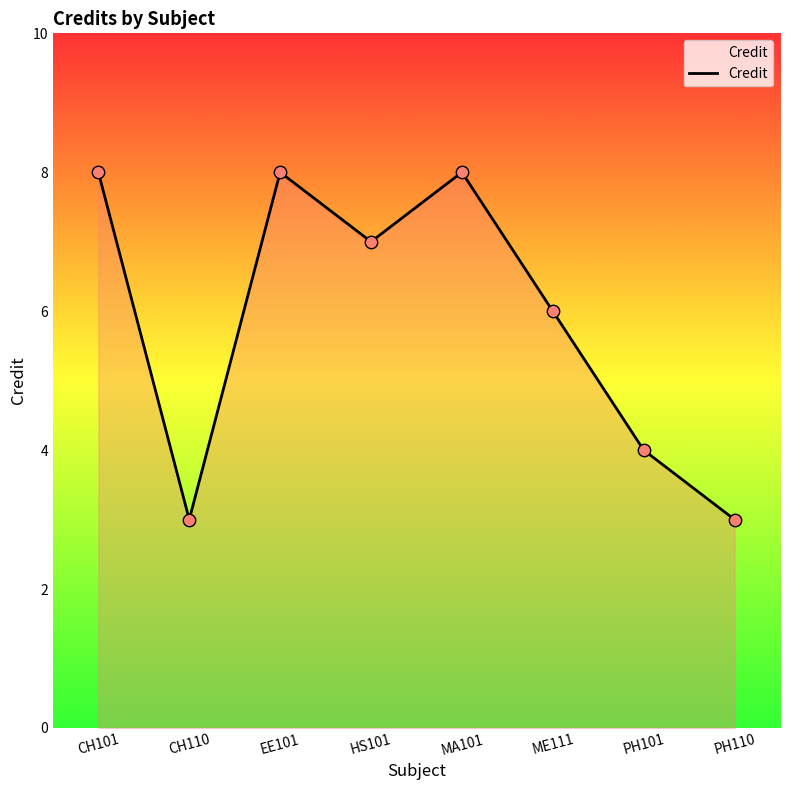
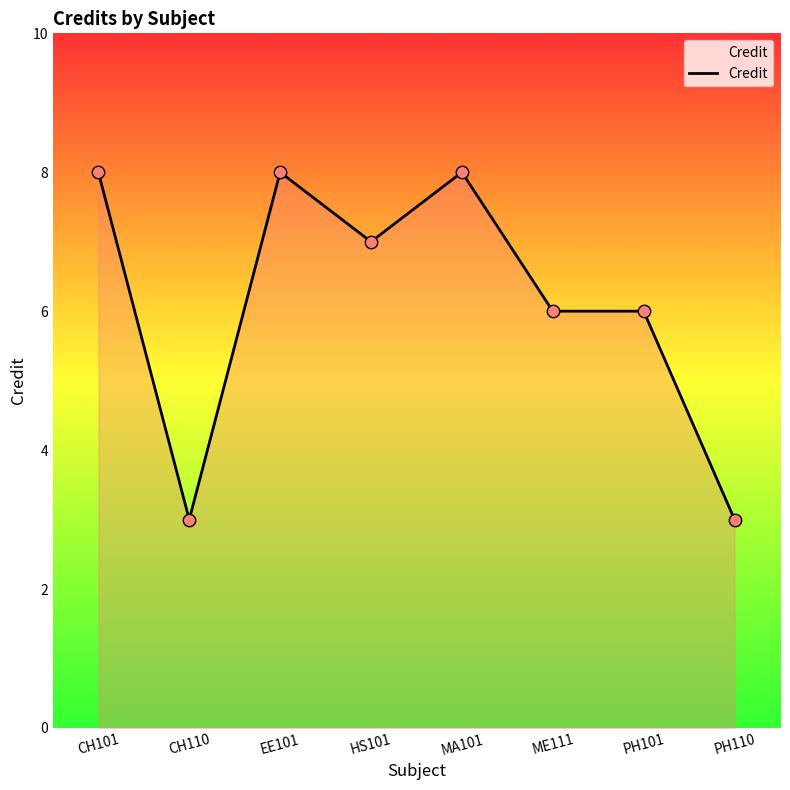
PH101: 4 -> 6
